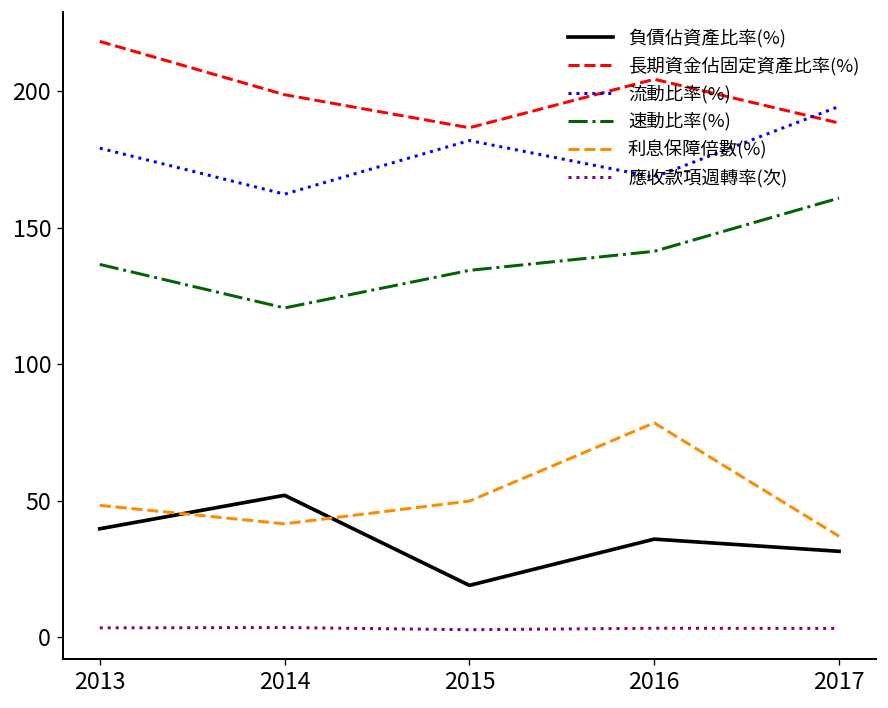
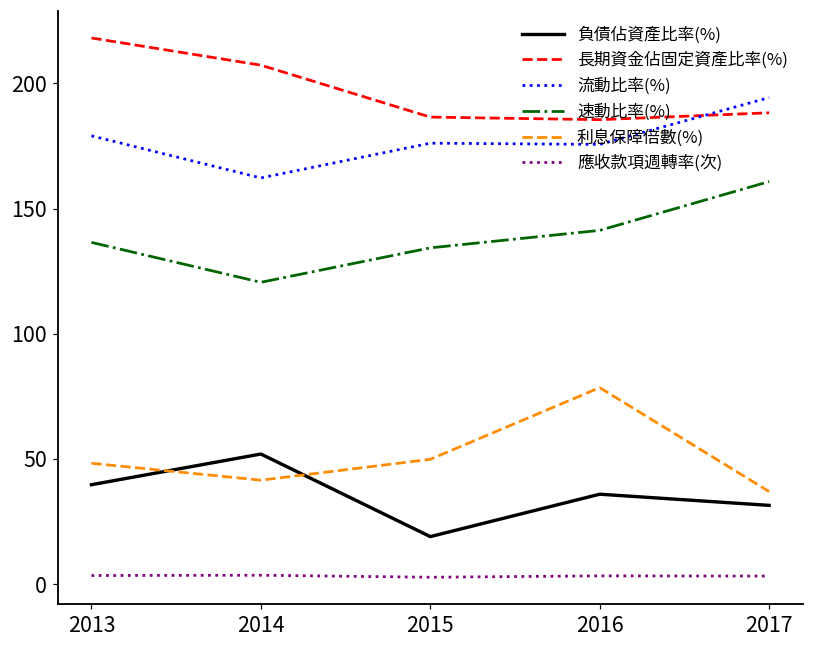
長期資金佔固定資產比率(%), 2014: 199 -> 207
流動比率(%), 2015: 182 -> 176
長期資金佔固定資產比率(%), 2016: 204 -> 186
流動比率(%), 2016: 168 -> 176
